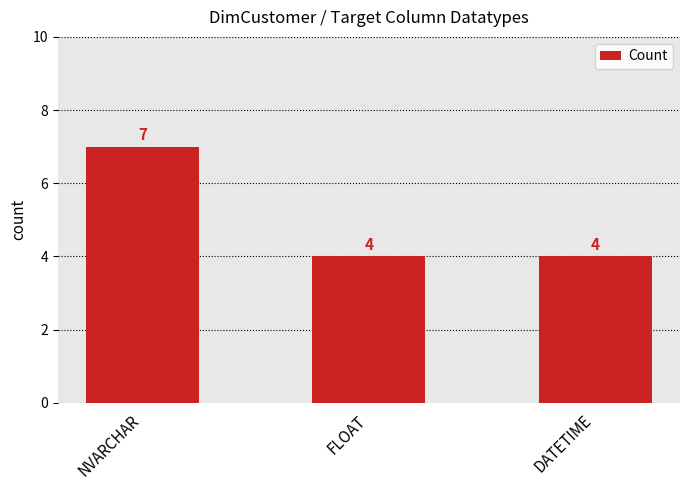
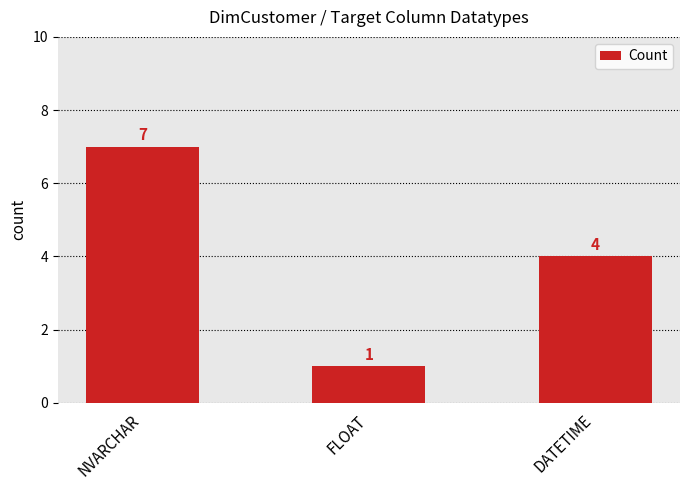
FLOAT: 4 -> 1
